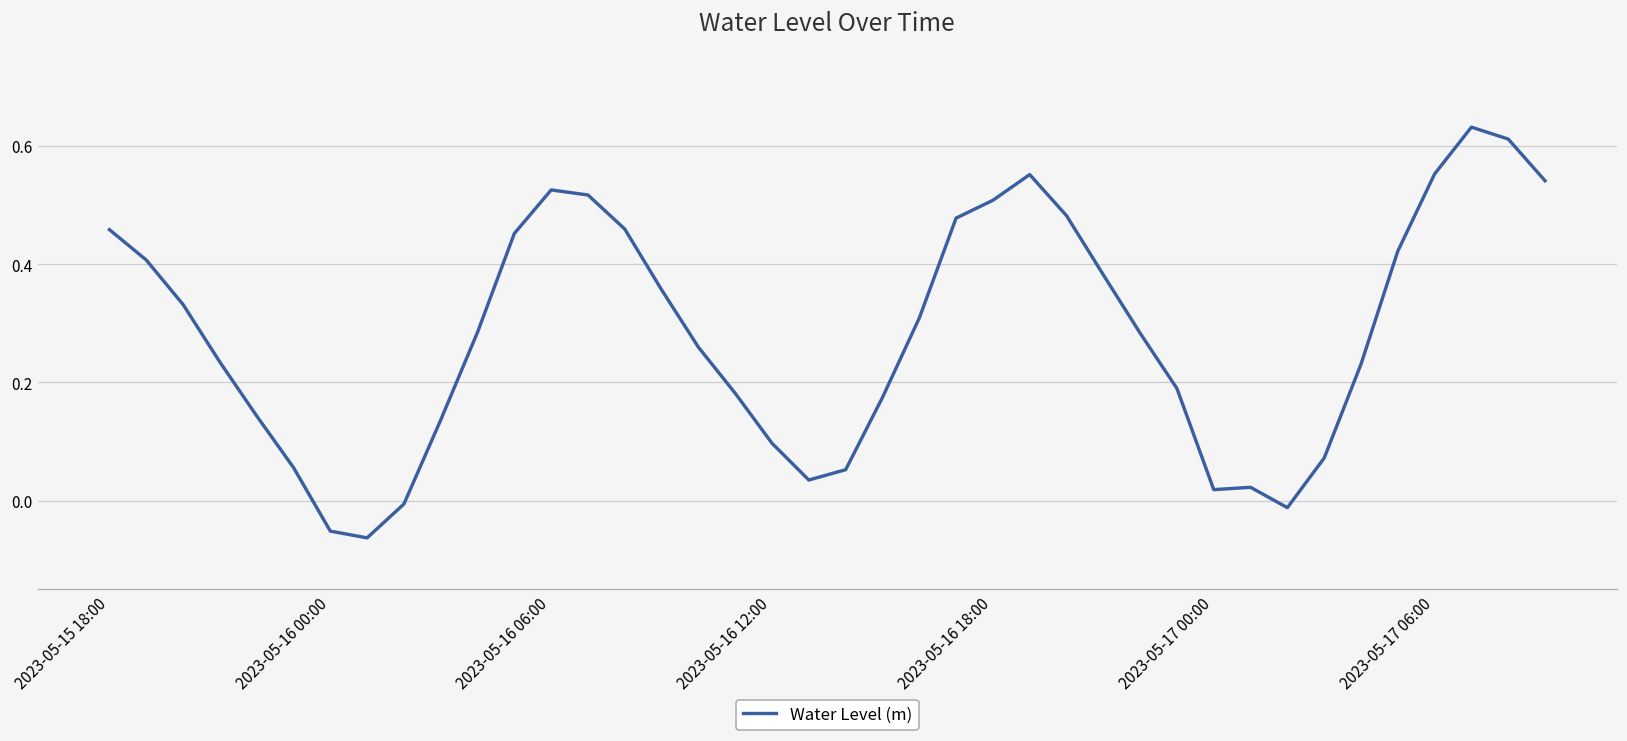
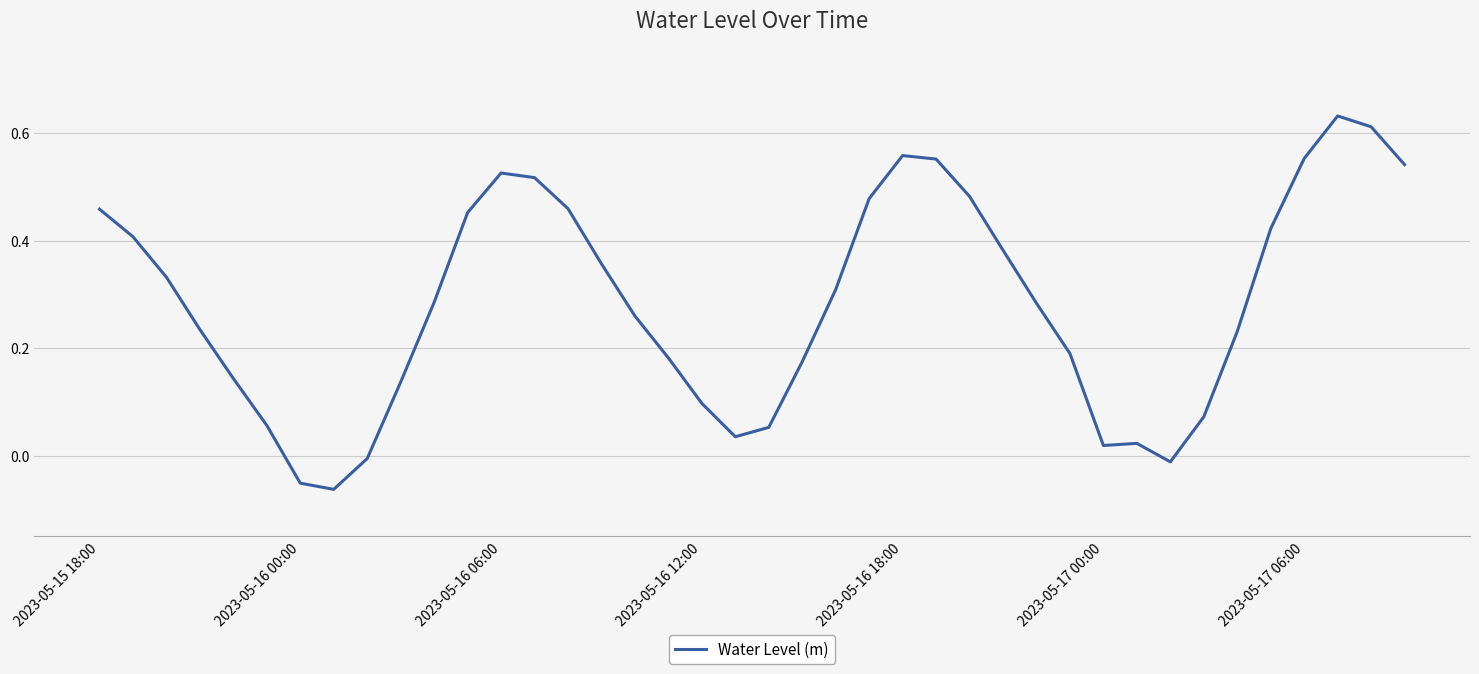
2023-05-16 18:00: 0.51 -> 0.56
